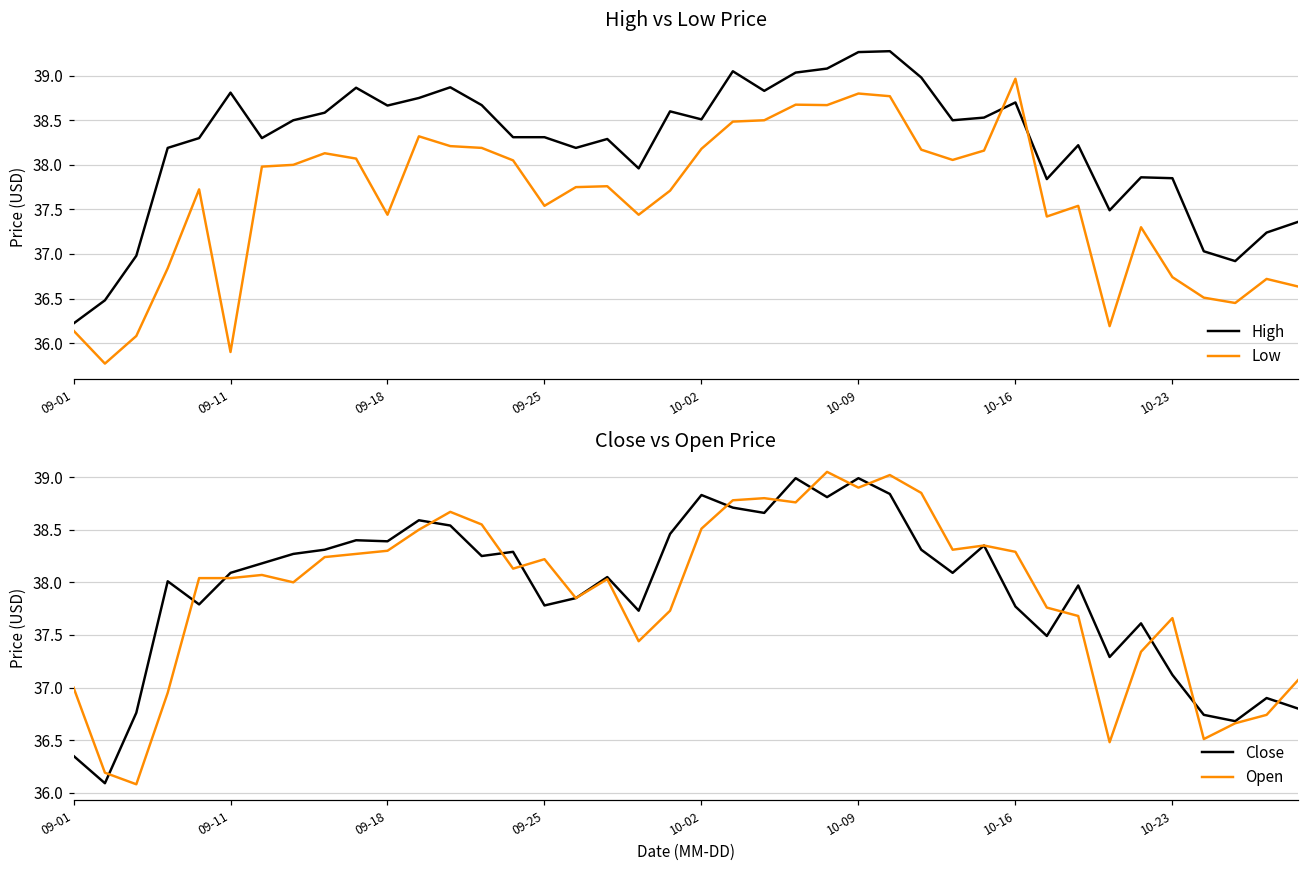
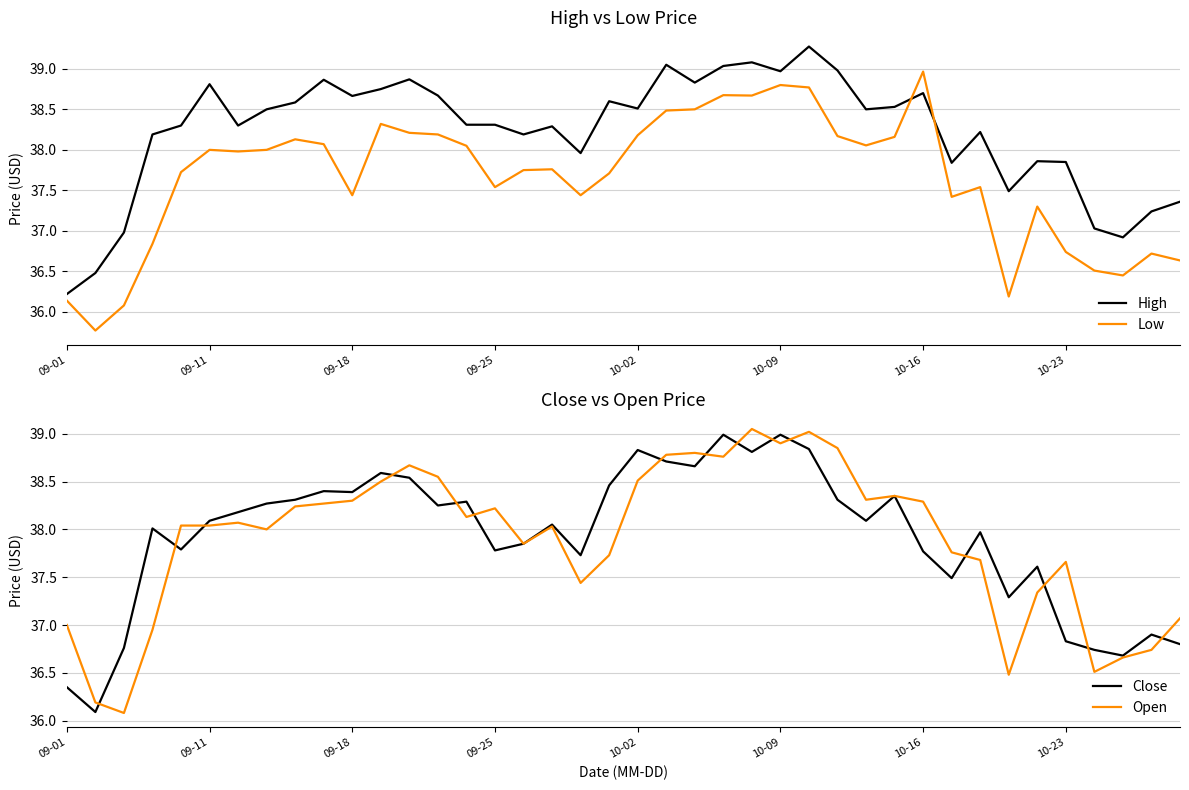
High vs Low Price, Low, 09-11: 35.9 -> 38.0
High vs Low Price, High, 10-09: 39.3 -> 39.0
Close vs Open Price, Close, 10-23: 37.1 -> 36.8
